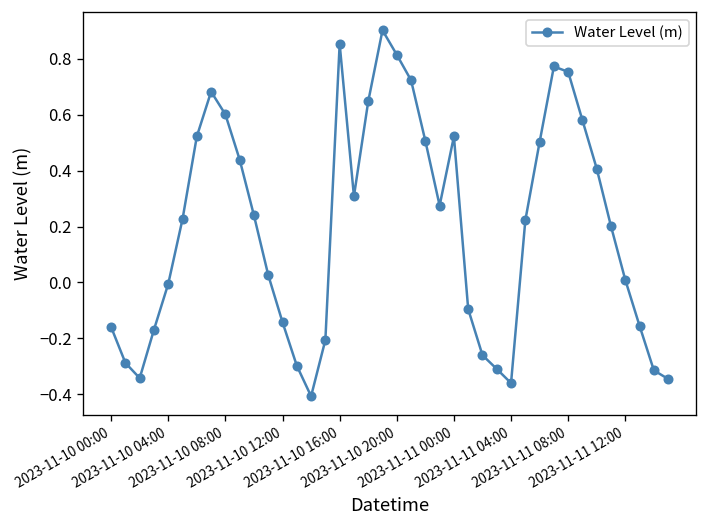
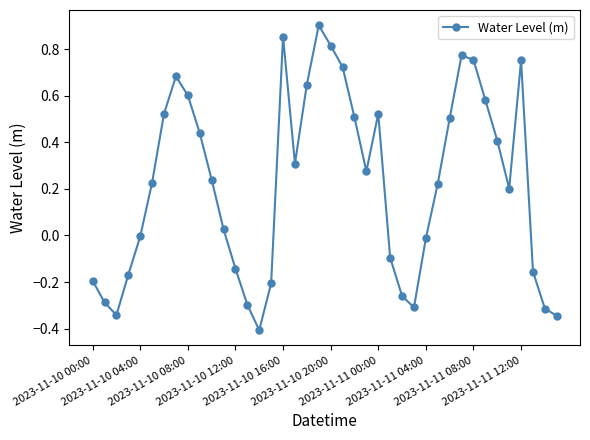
2023-11-10 00:00: -0.16 -> -0.19
2023-11-11 04:00: -0.36 -> -0.01
2023-11-11 12:00: 0.01 -> 0.75
